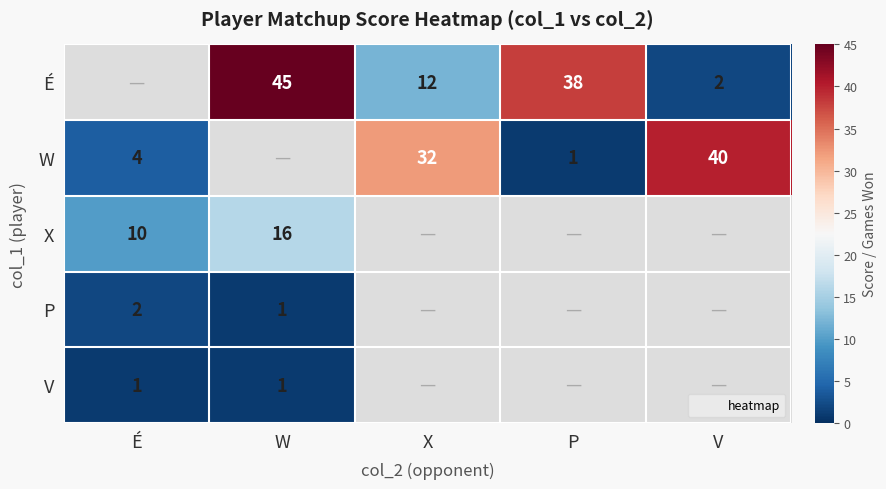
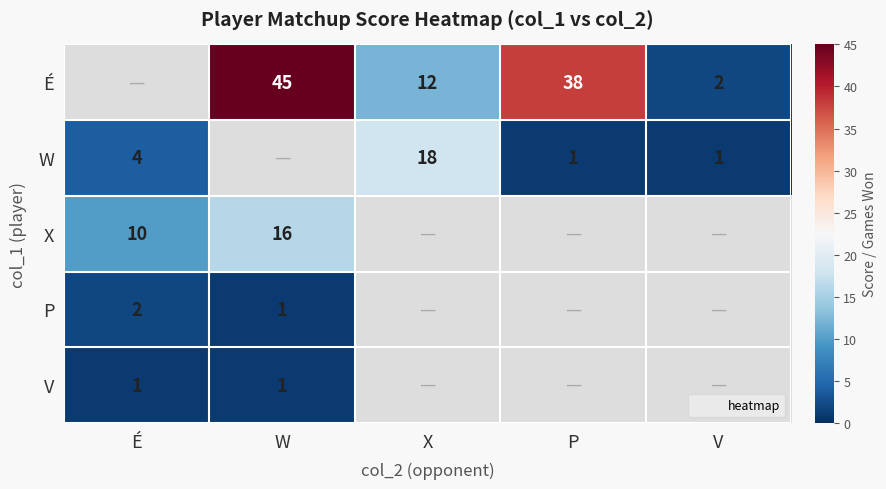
W, X: 32 -> 18
W, V: 40 -> 1
